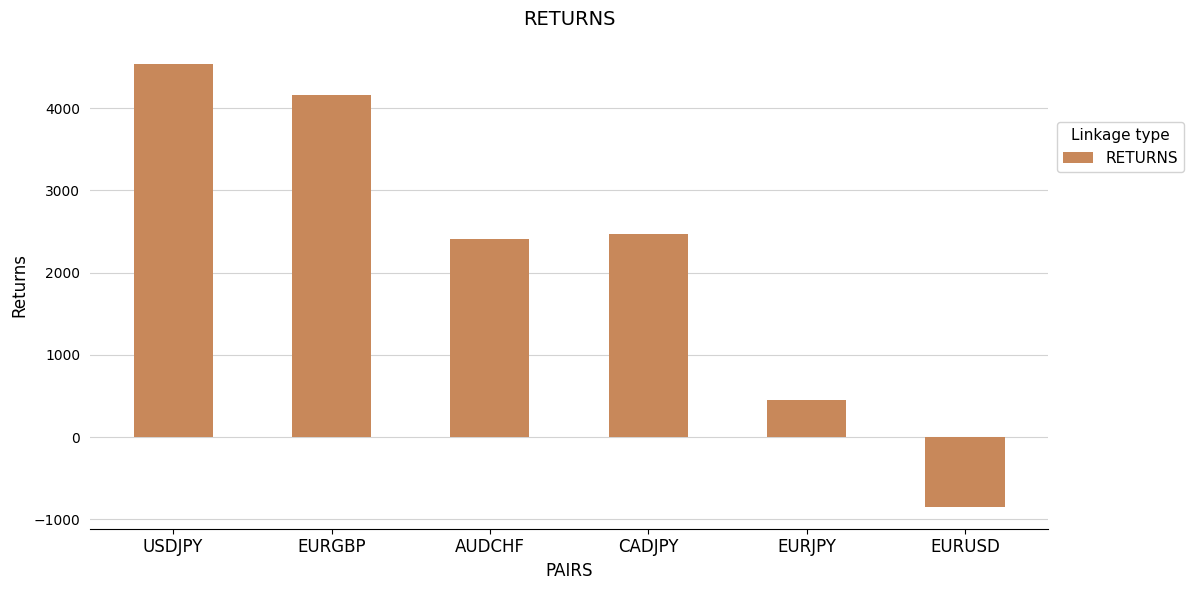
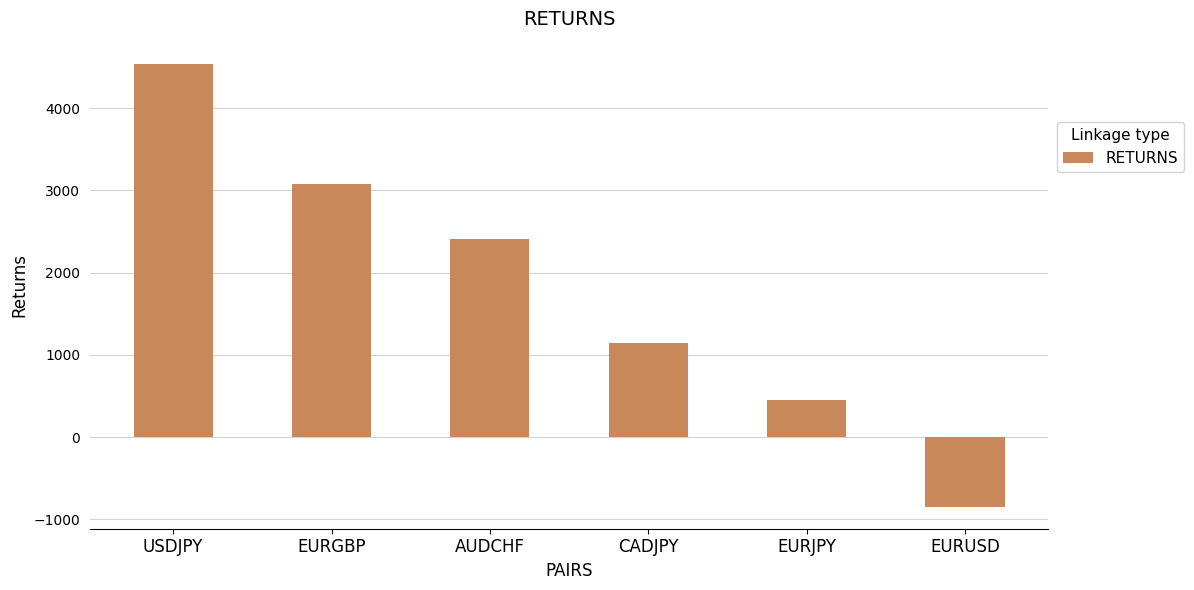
EURGBP: 4200 -> 3100
CADJPY: 2500 -> 1100
